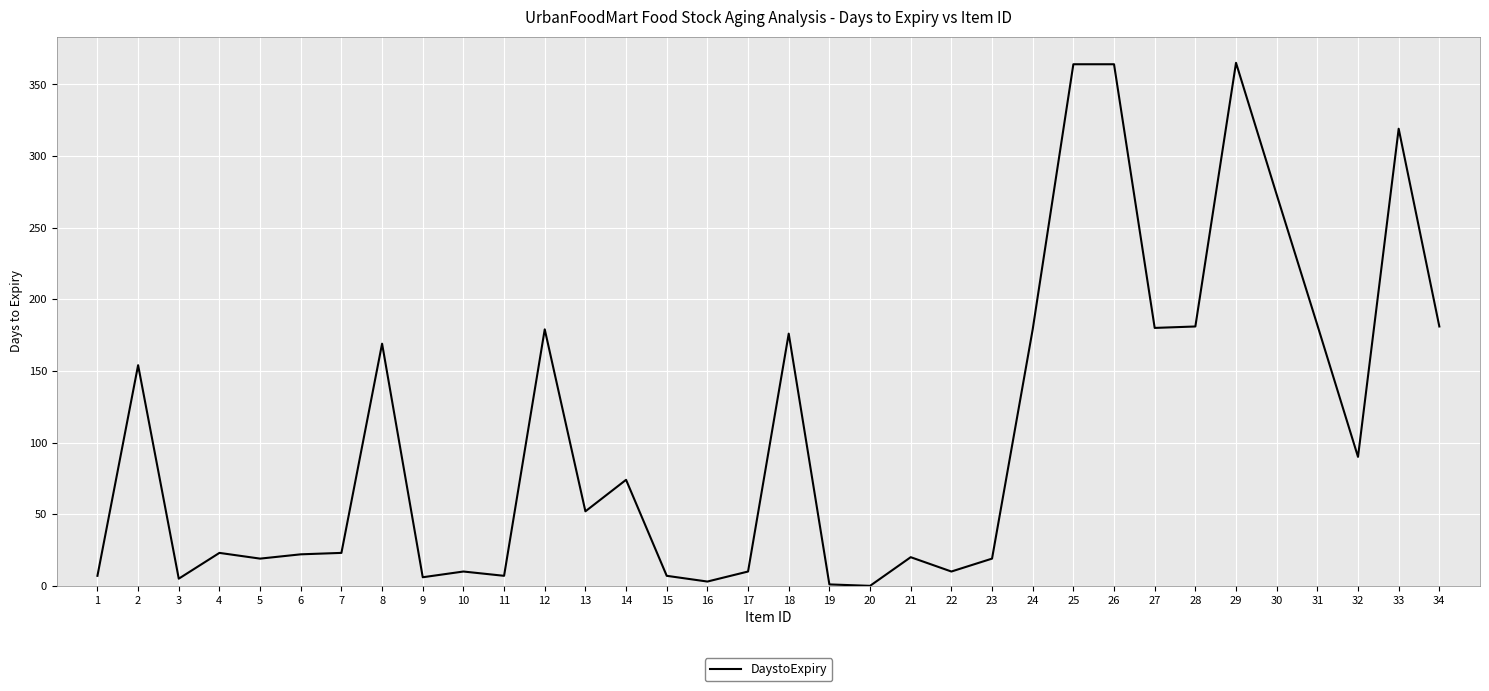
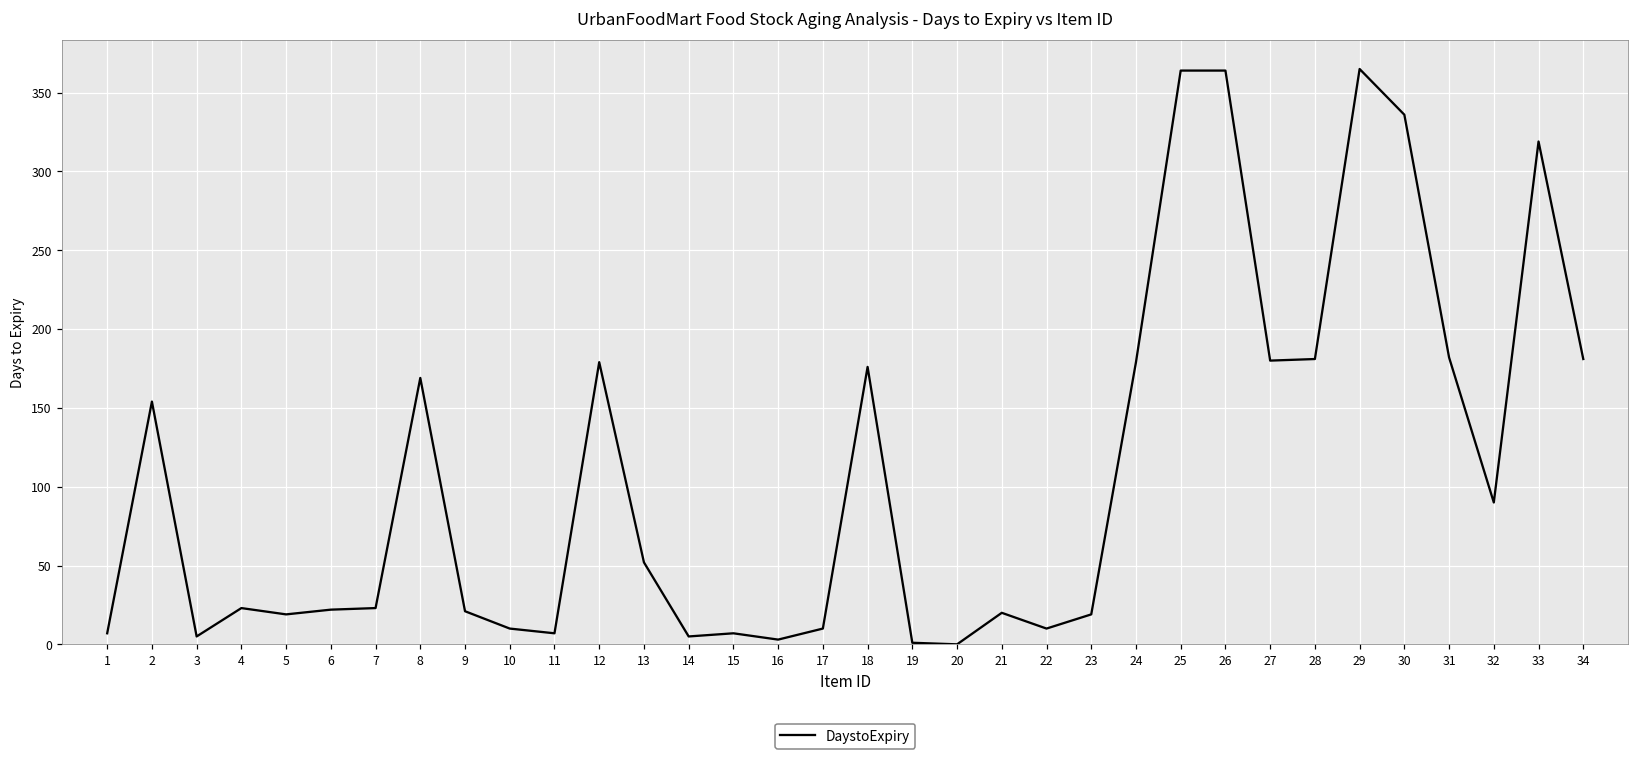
9: 6 -> 21
14: 74 -> 5
30: 273 -> 336
